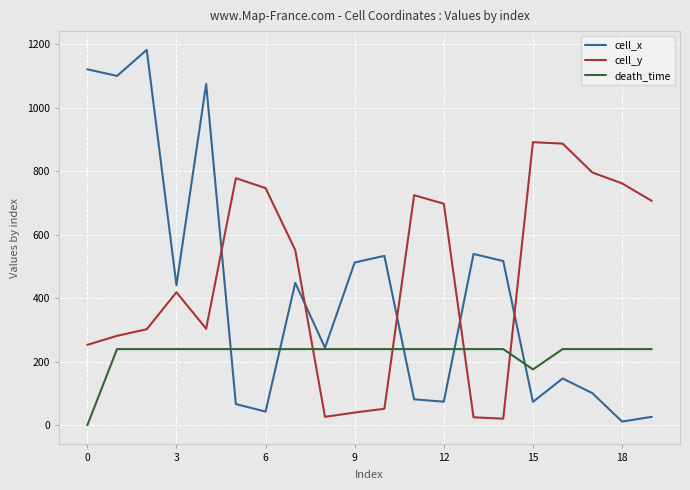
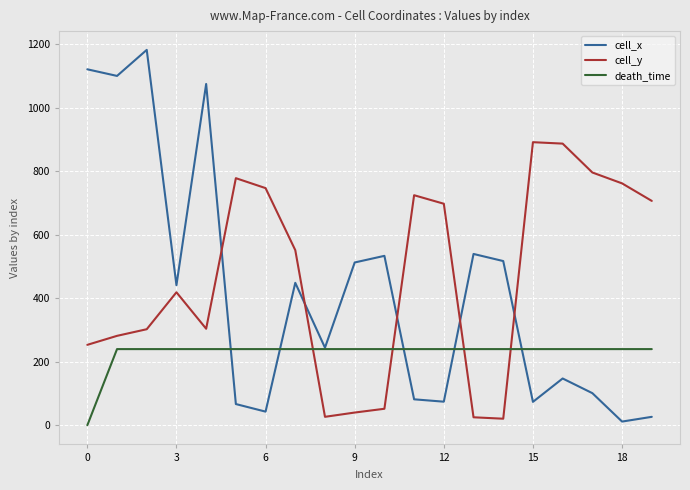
death_time, 15: 180 -> 240
